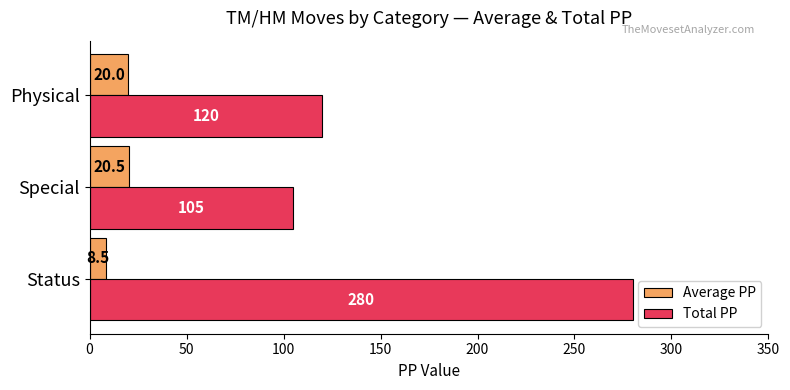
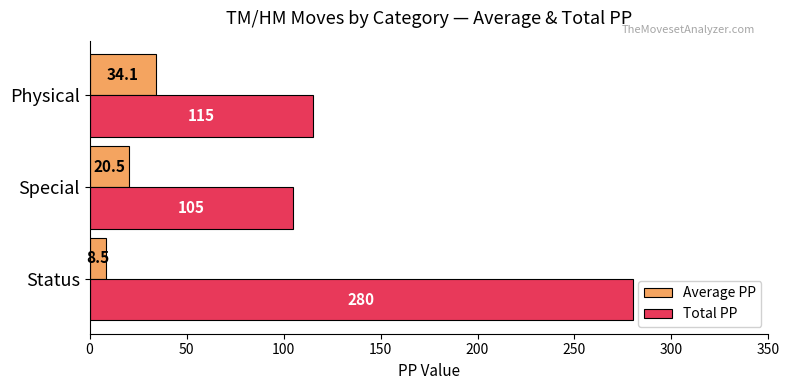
Average PP, Physical: 20.0 -> 34.1
Total PP, Physical: 120 -> 115
